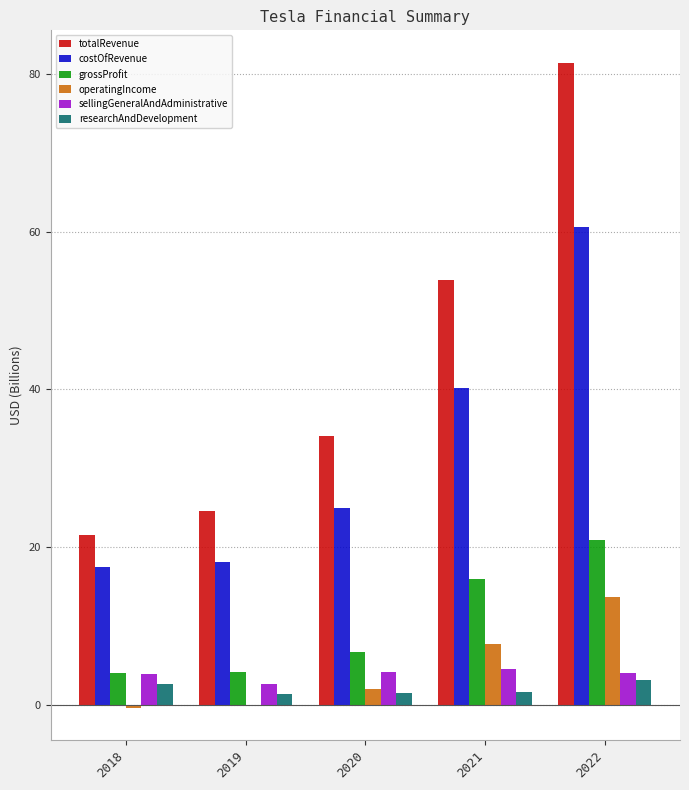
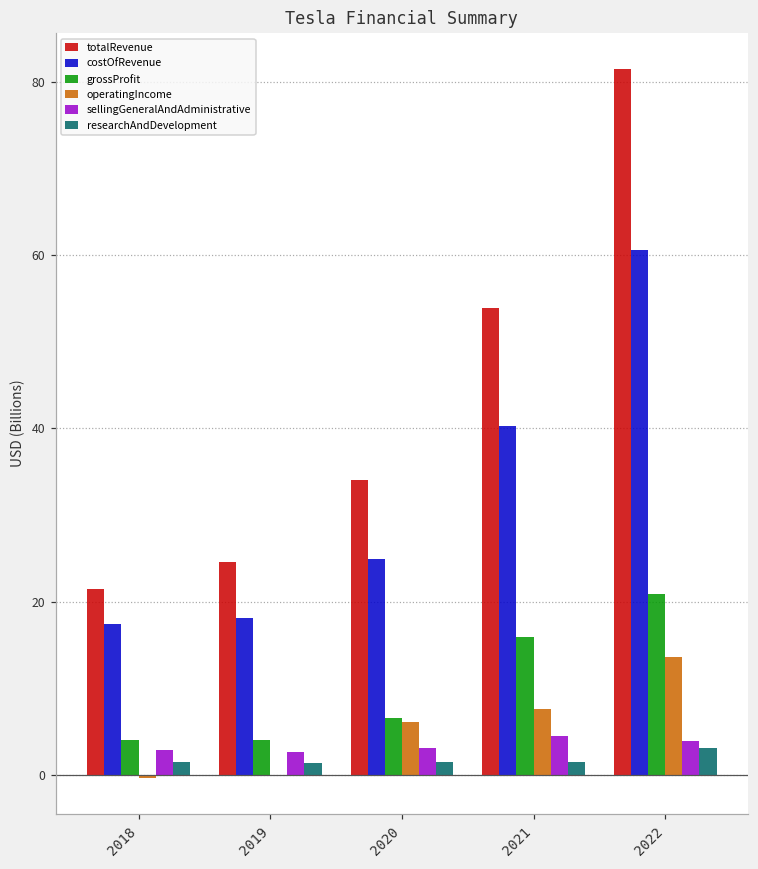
sellingGeneralAndAdministrative, 2018: 4 -> 3
researchAndDevelopment, 2018: 3 -> 1
operatingIncome, 2020: 2 -> 6
sellingGeneralAndAdministrative, 2020: 4 -> 3
